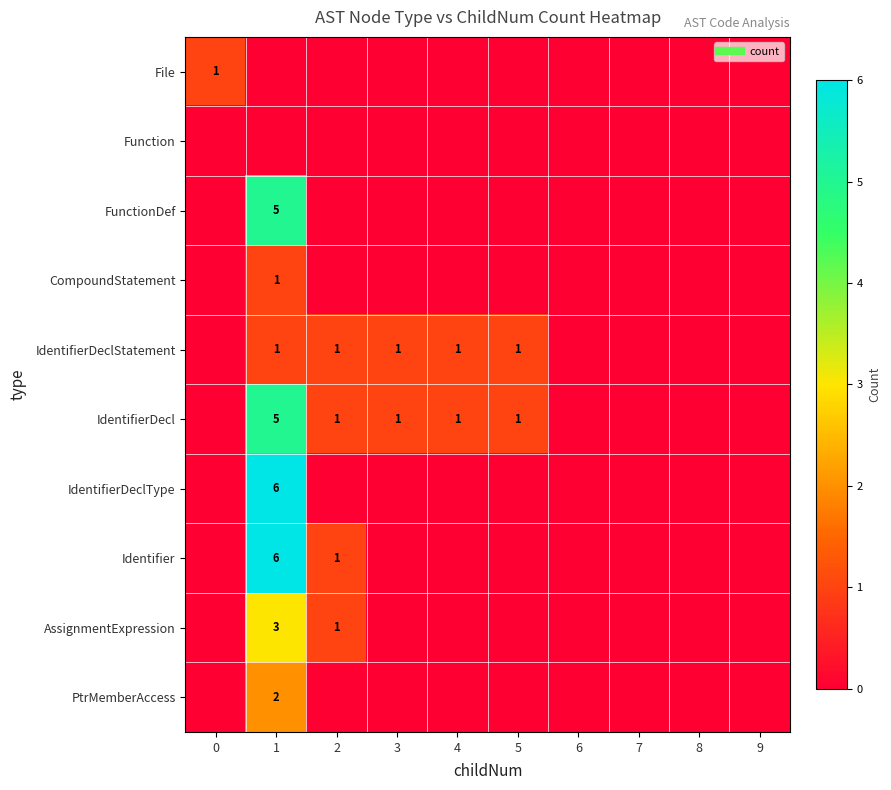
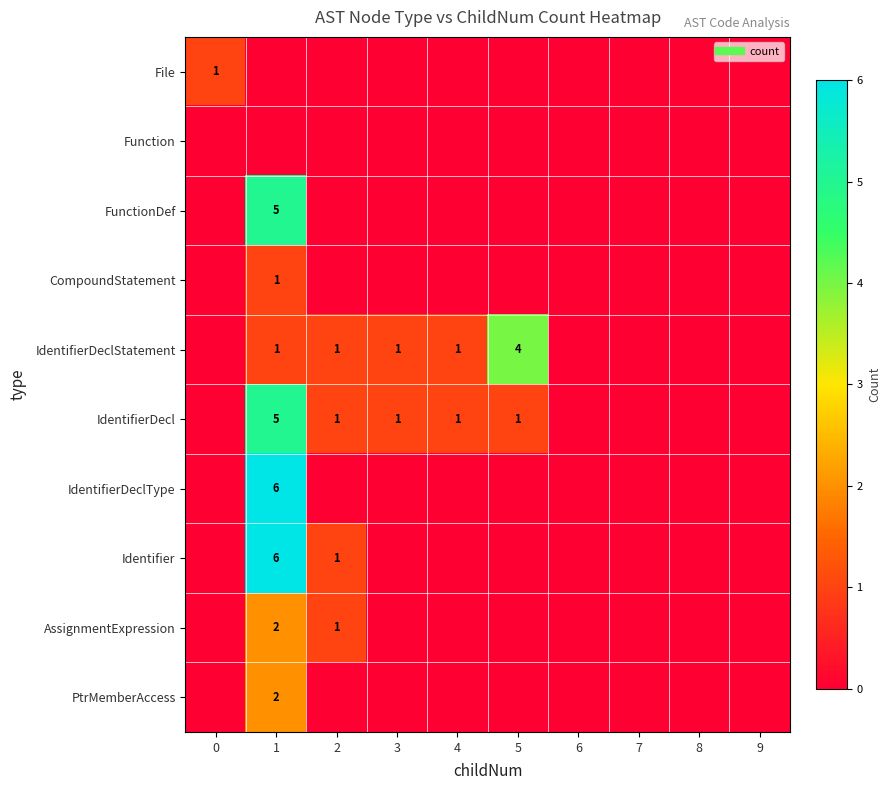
IdentifierDeclStatement, 5: 1 -> 4
AssignmentExpression, 1: 3 -> 2
